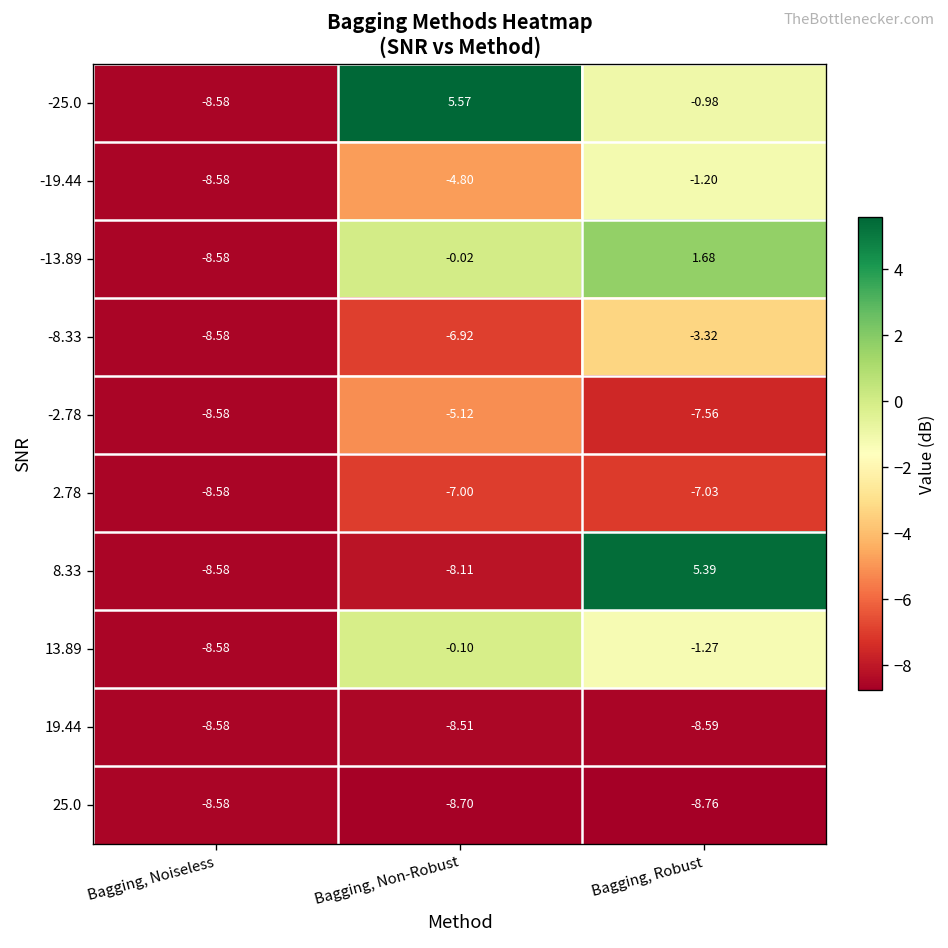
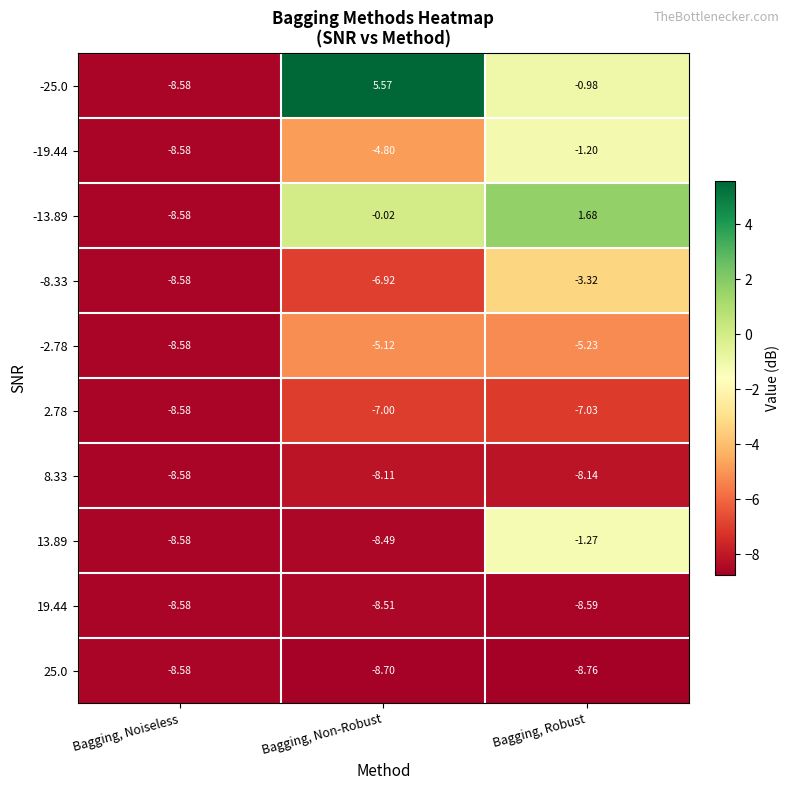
-2.78, Bagging, Robust: -7.56 -> -5.23
8.33, Bagging, Robust: 5.39 -> -8.14
13.89, Bagging, Non-Robust: -0.10 -> -8.49
